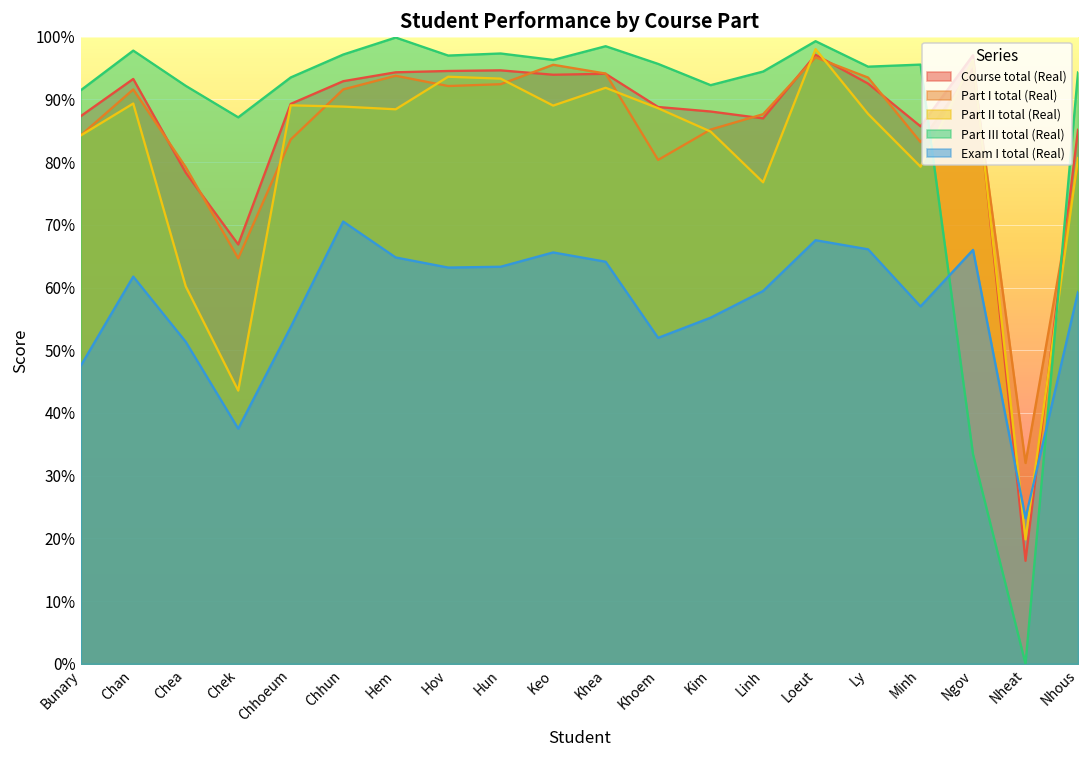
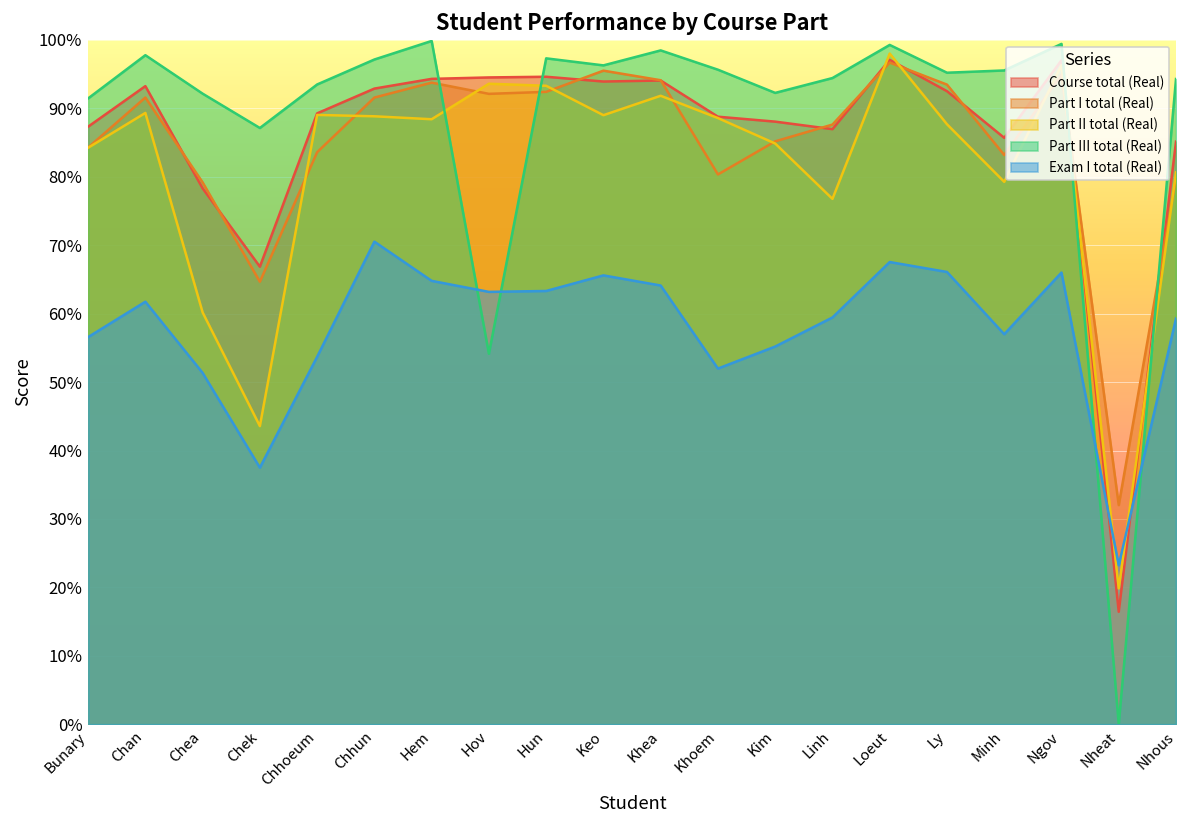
Exam I total (Real), Bunary: 48% -> 57%
Part III total (Real), Hov: 97% -> 54%
Part III total (Real), Ngov: 33% -> 99%
